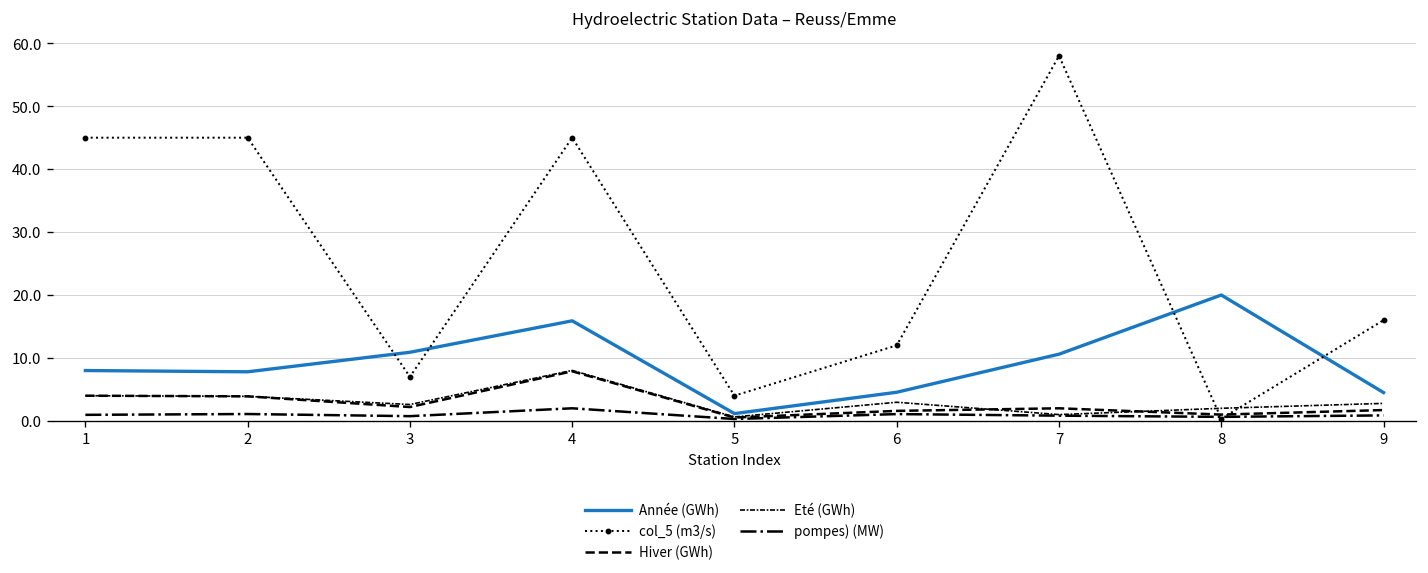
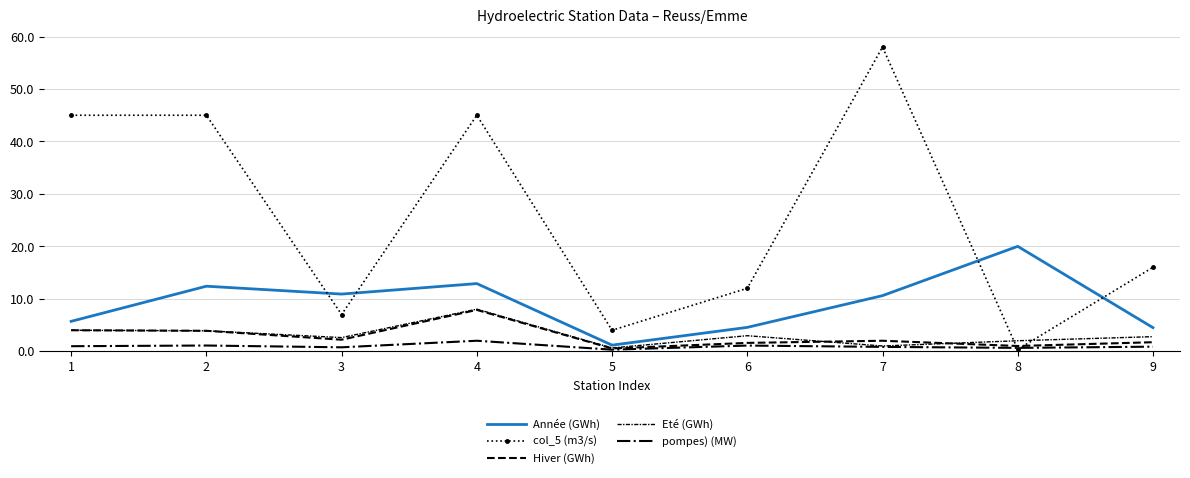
Année (GWh), 1: 8 -> 6
Année (GWh), 2: 8 -> 12
Année (GWh), 4: 16 -> 13
